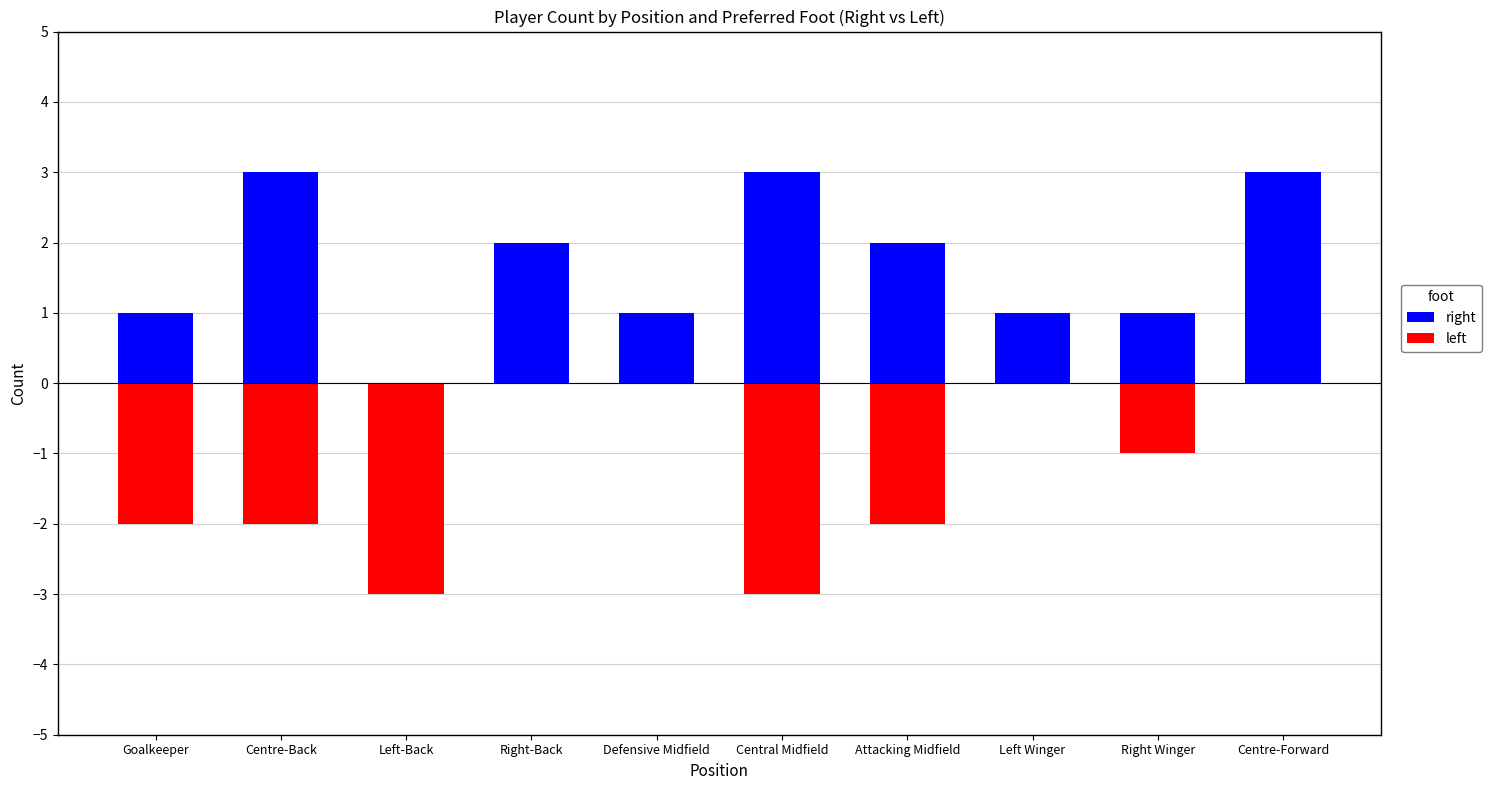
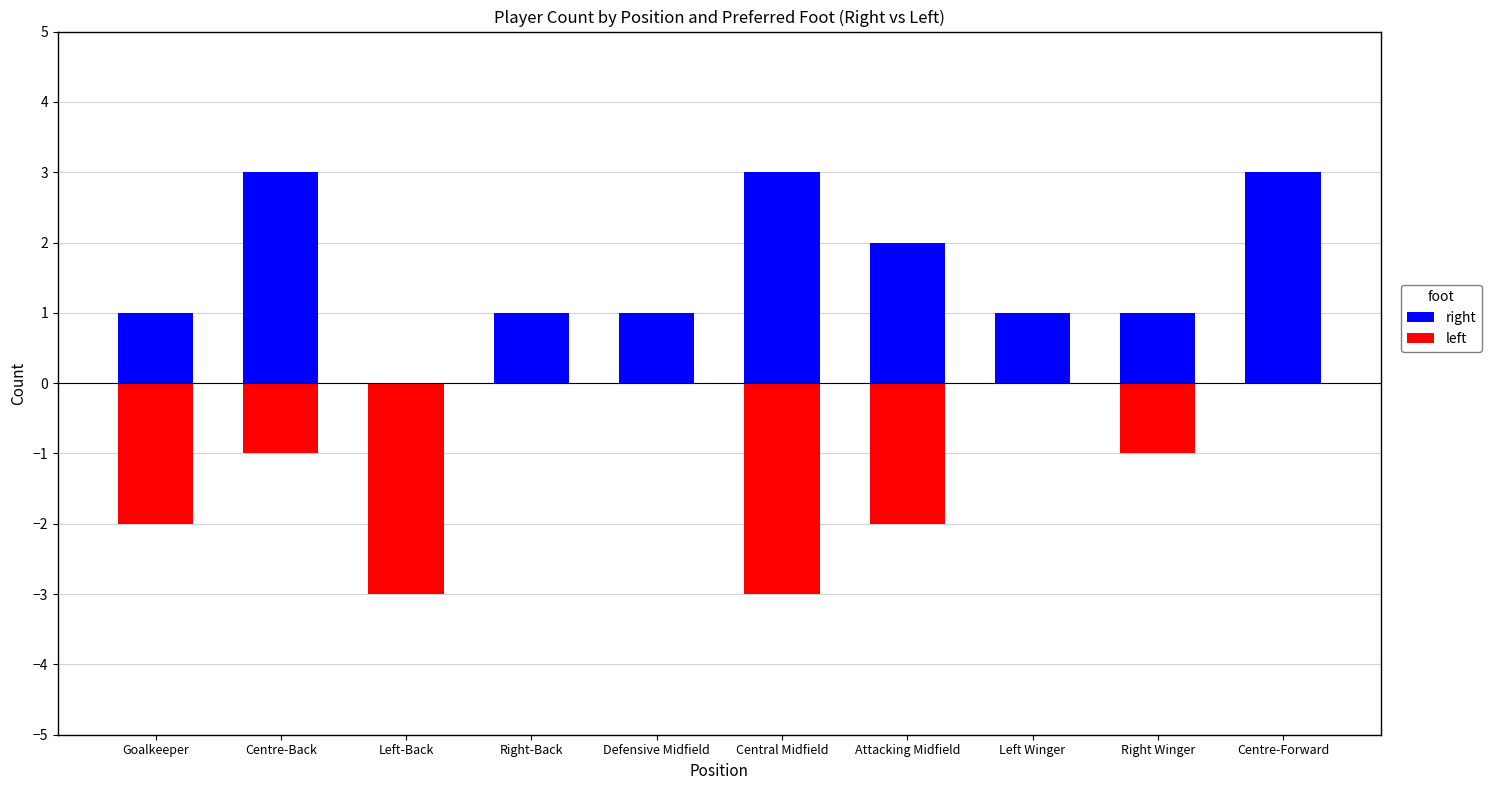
left, Centre-Back: -2.0 -> -1.0
right, Right-Back: 2 -> 1
